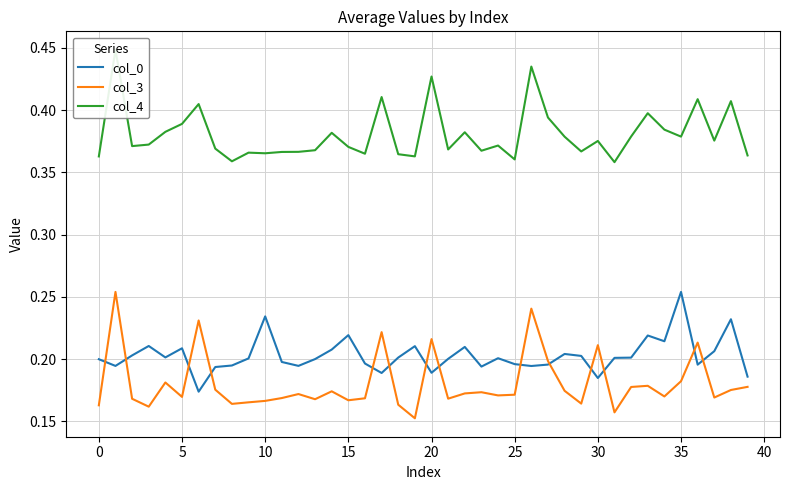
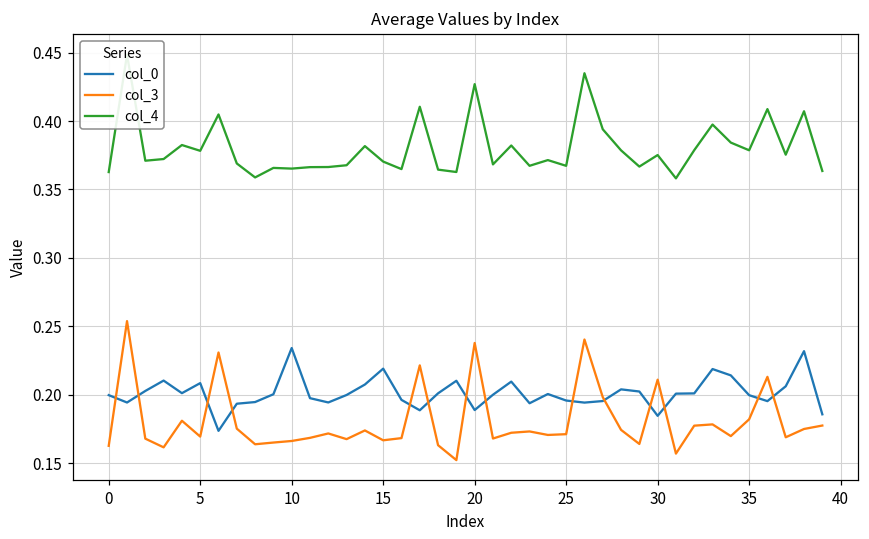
col_4, 5: 0.389 -> 0.378
col_3, 20: 0.216 -> 0.238
col_4, 25: 0.360 -> 0.367
col_0, 35: 0.254 -> 0.200
